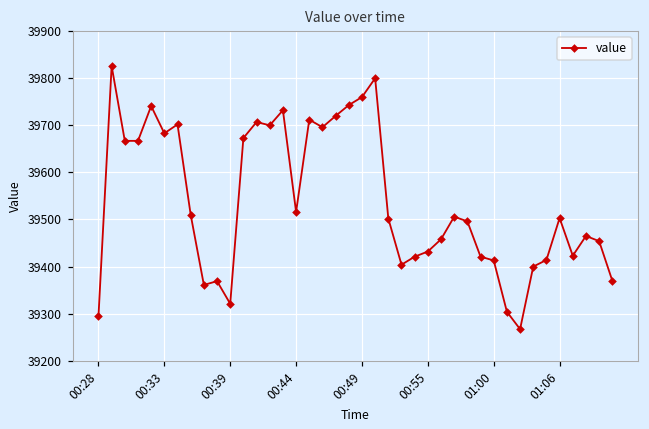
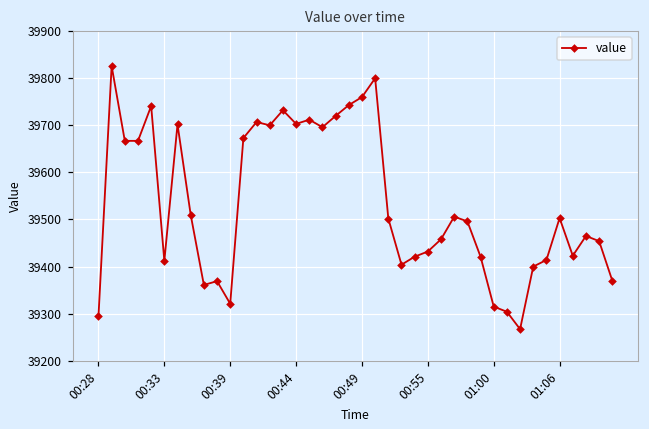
00:33: 39680 -> 39410
00:44: 39520 -> 39700
01:00: 39410 -> 39320
